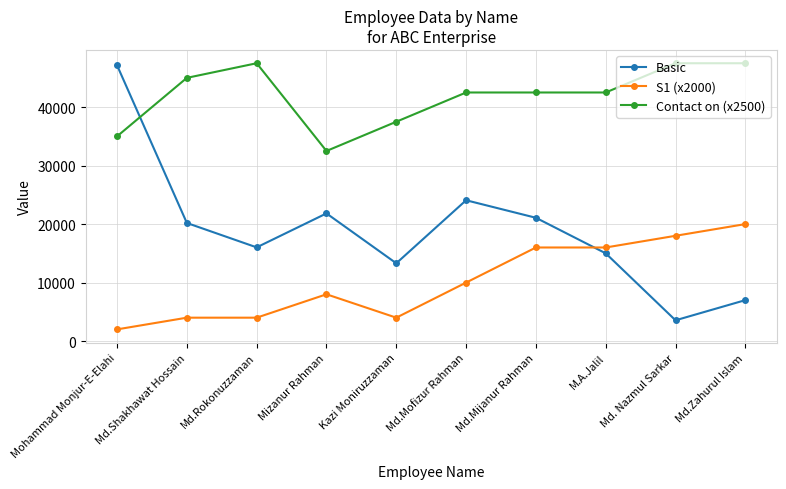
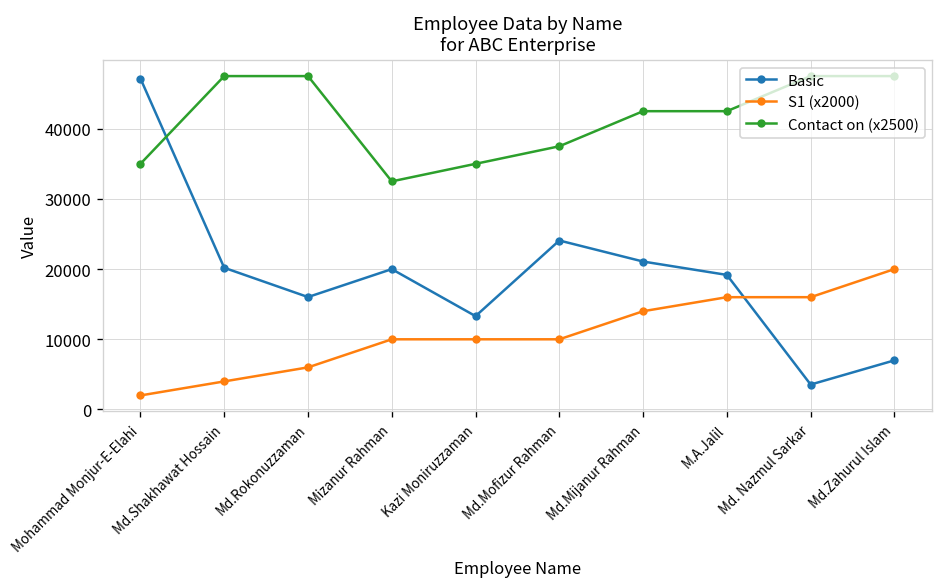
Contact on (x2500), Md.Shakhawat Hossain: 45000 -> 48000
S1 (x2000), Md.Rokonuzzaman: 4000 -> 6000
Basic, Mizanur Rahman: 22000 -> 20000
S1 (x2000), Mizanur Rahman: 8000 -> 10000
S1 (x2000), Kazi Moniruzzaman: 4000 -> 10000
Contact on (x2500), Kazi Moniruzzaman: 38000 -> 35000
Contact on (x2500), Md.Mofizur Rahman: 43000 -> 38000
S1 (x2000), Md.Mijanur Rahman: 16000 -> 14000
Basic, M.A.Jalil: 15000 -> 19000
S1 (x2000), Md. Nazmul Sarkar: 18000 -> 16000
